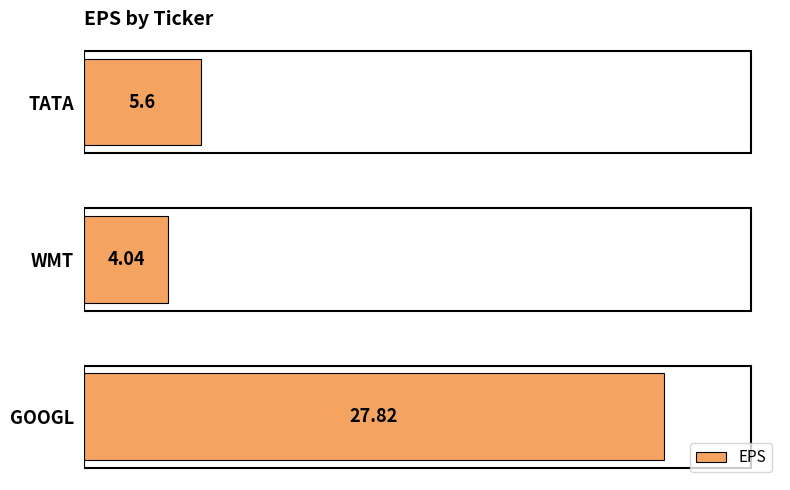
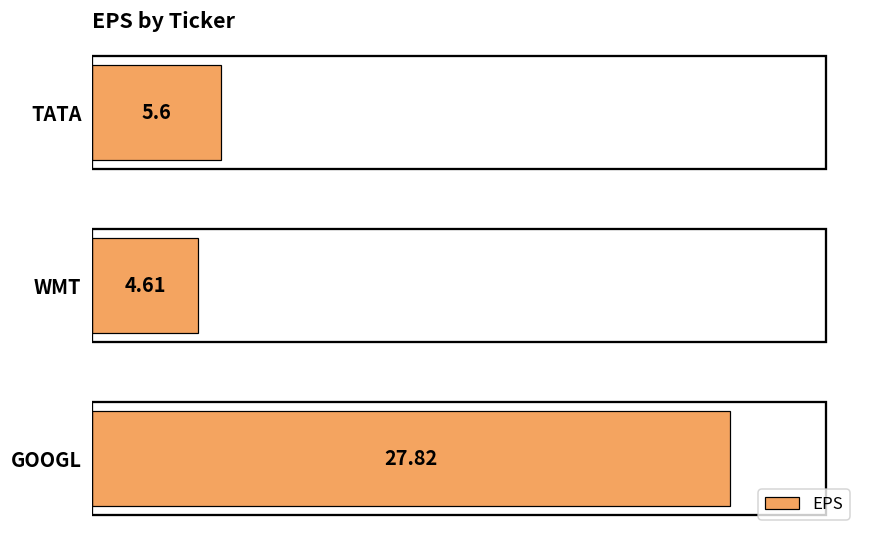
WMT: 4.04 -> 4.61
